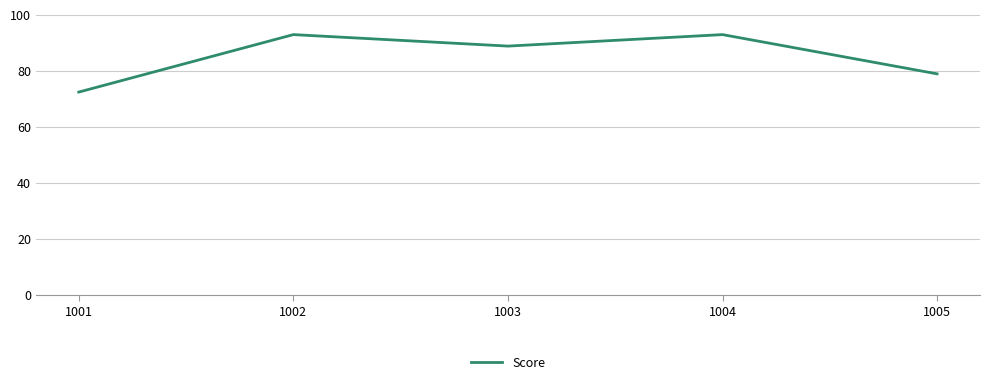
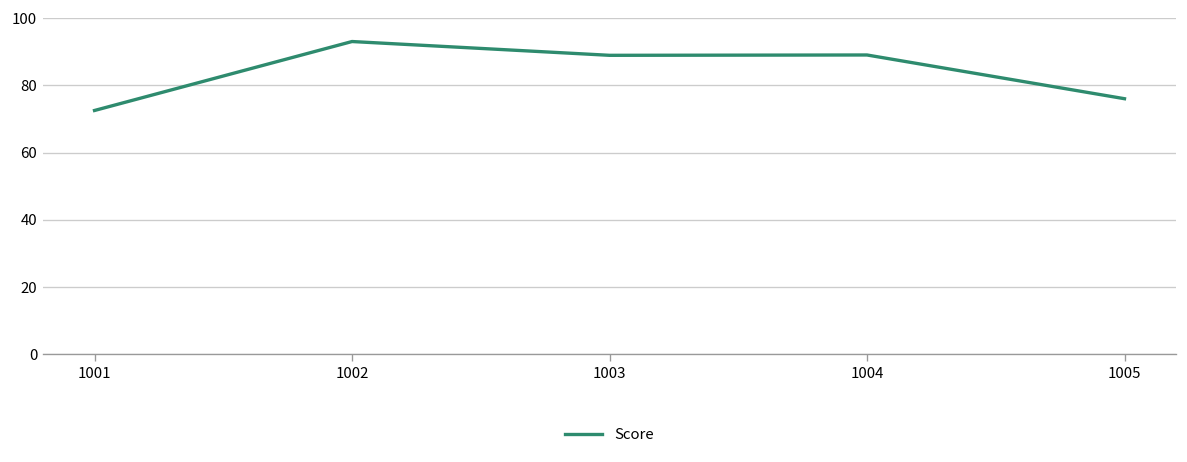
1004: 93 -> 89
1005: 79 -> 76
